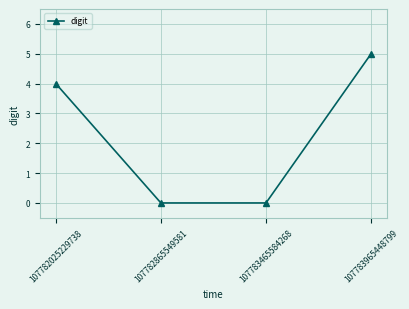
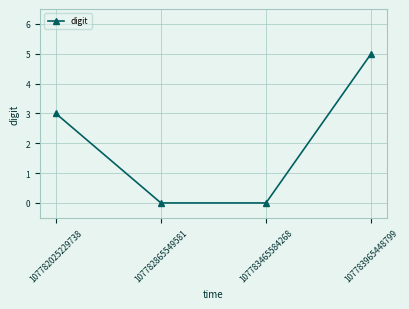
107782025229738: 4 -> 3
